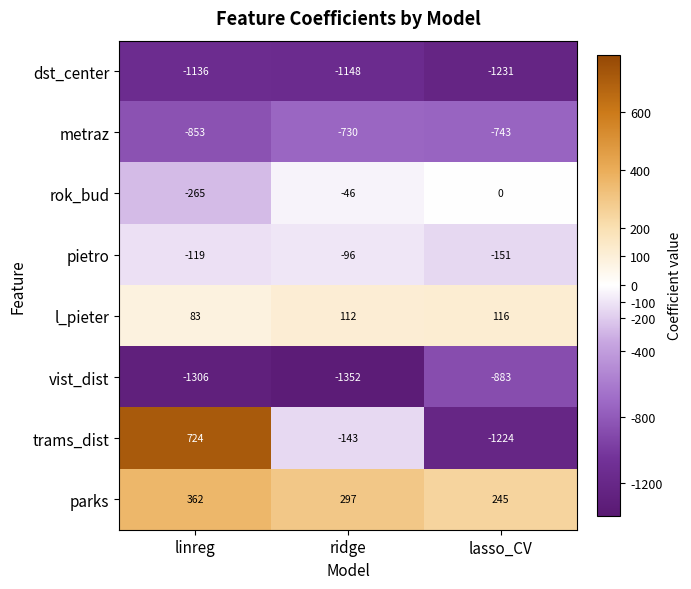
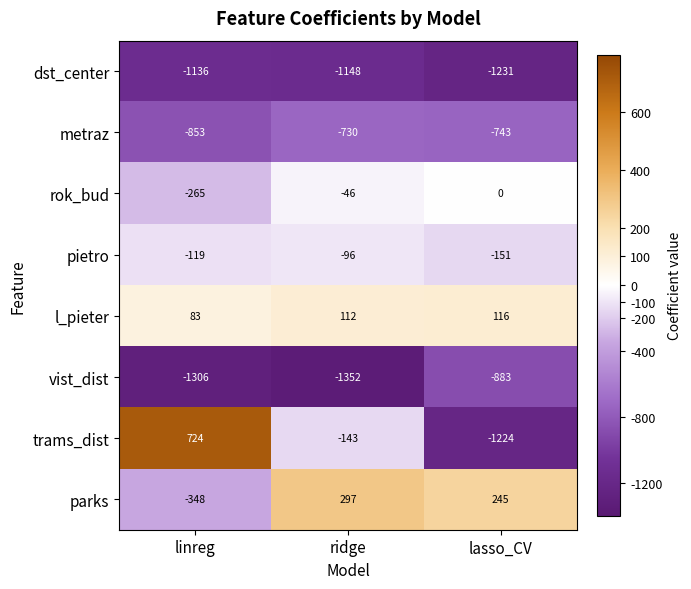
parks, linreg: 362 -> -348
